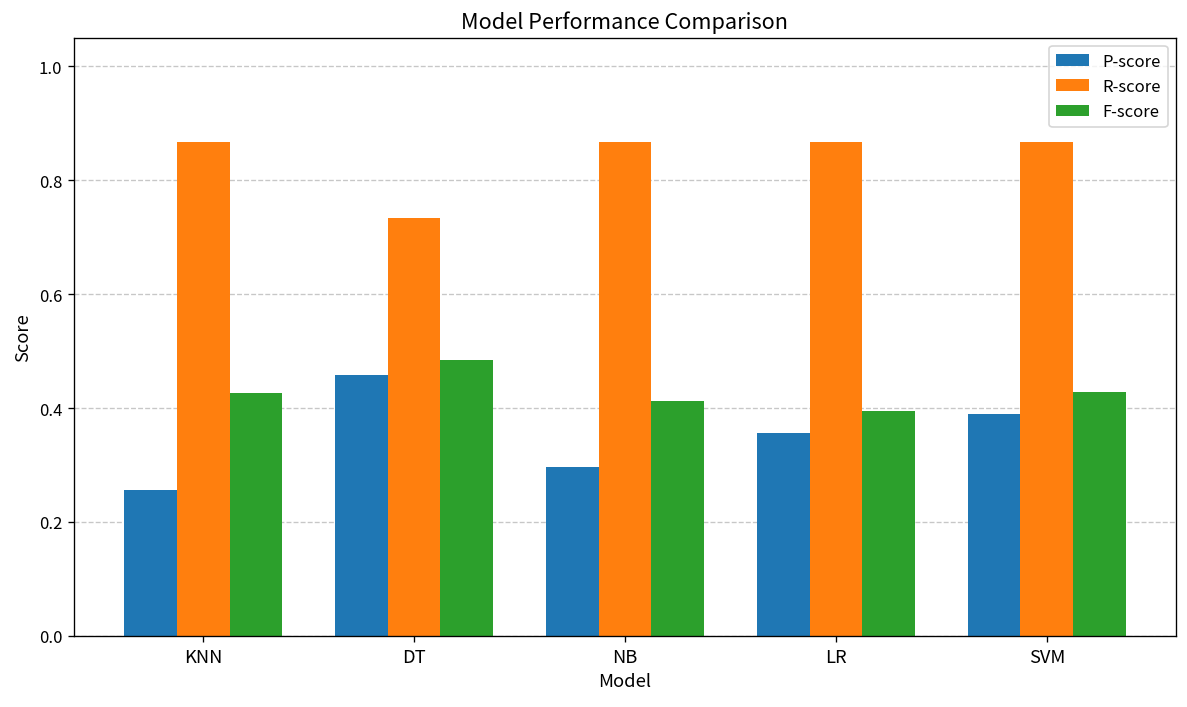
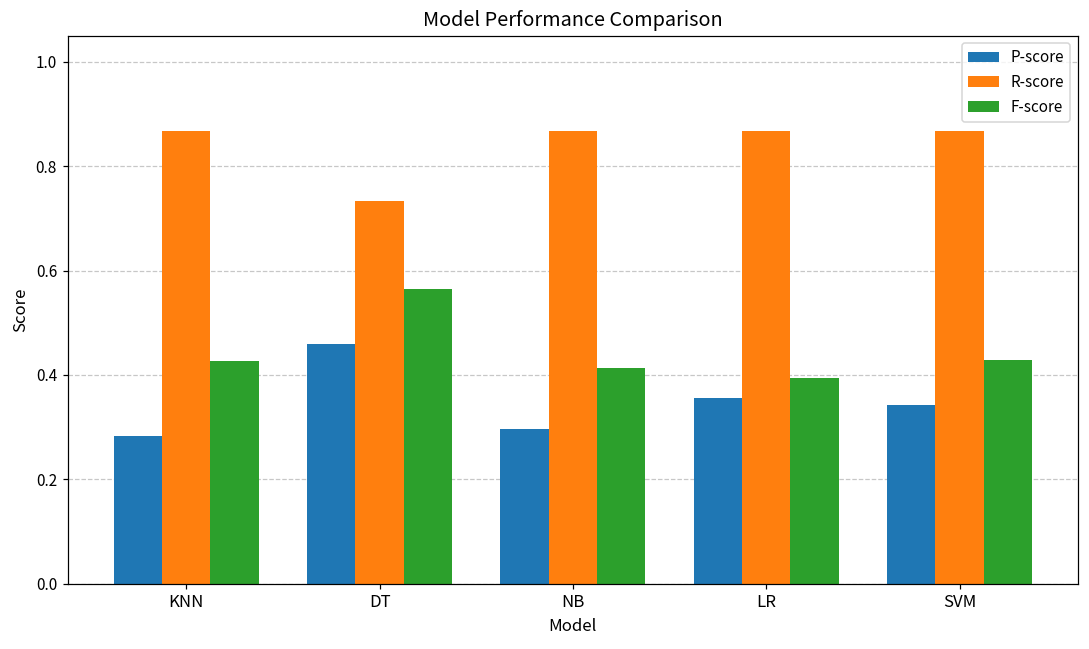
P-score, KNN: 0.26 -> 0.28
F-score, DT: 0.48 -> 0.56
P-score, SVM: 0.39 -> 0.34
